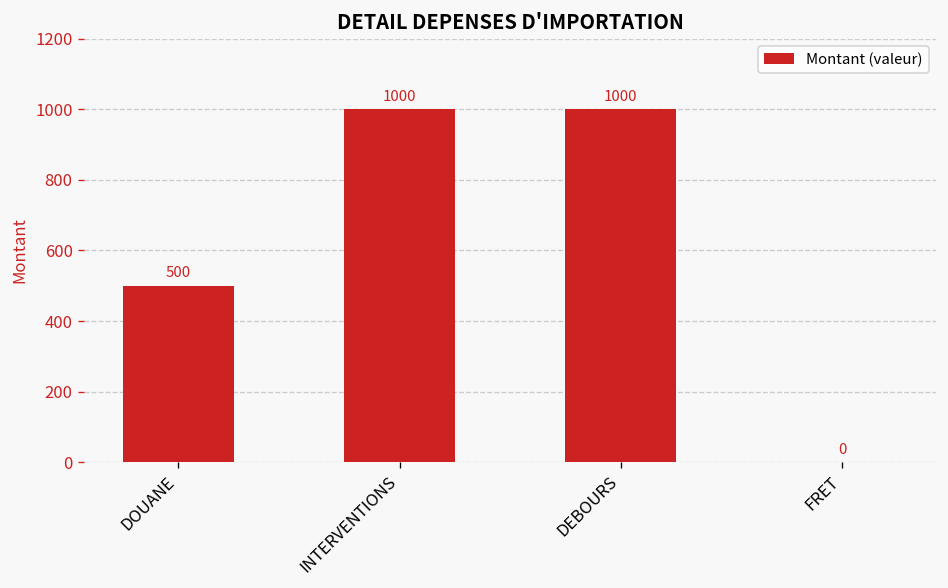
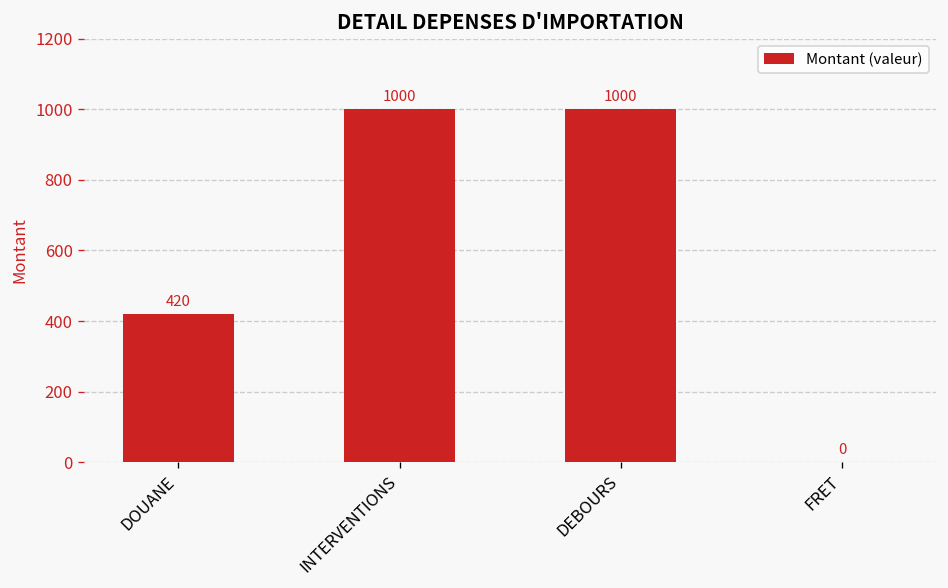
DOUANE: 500 -> 420
